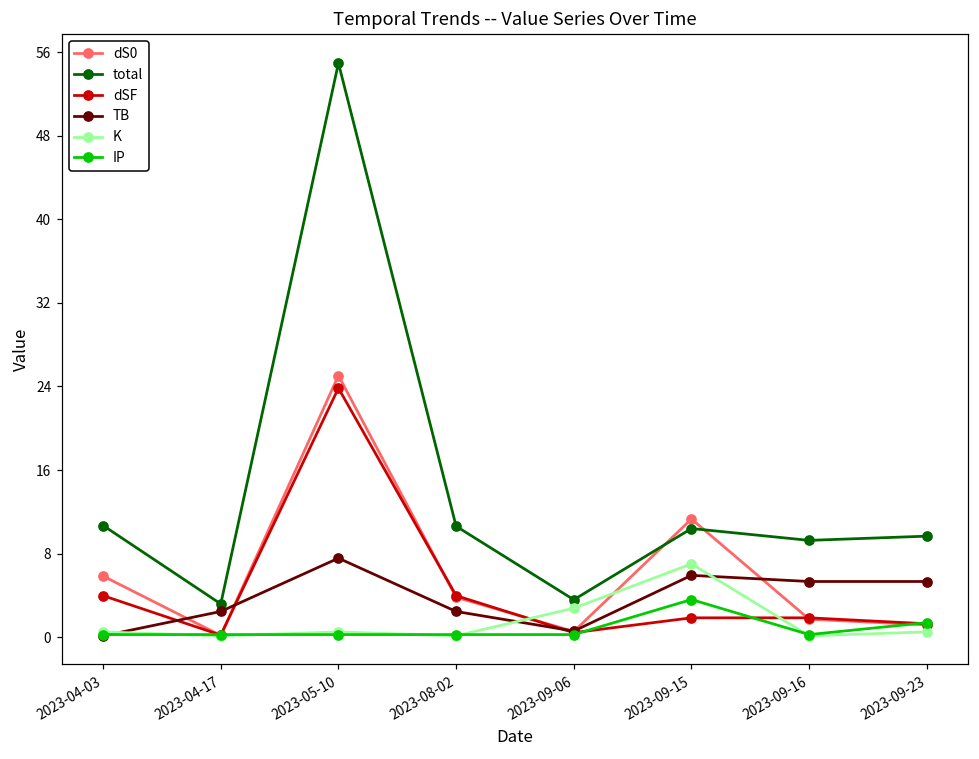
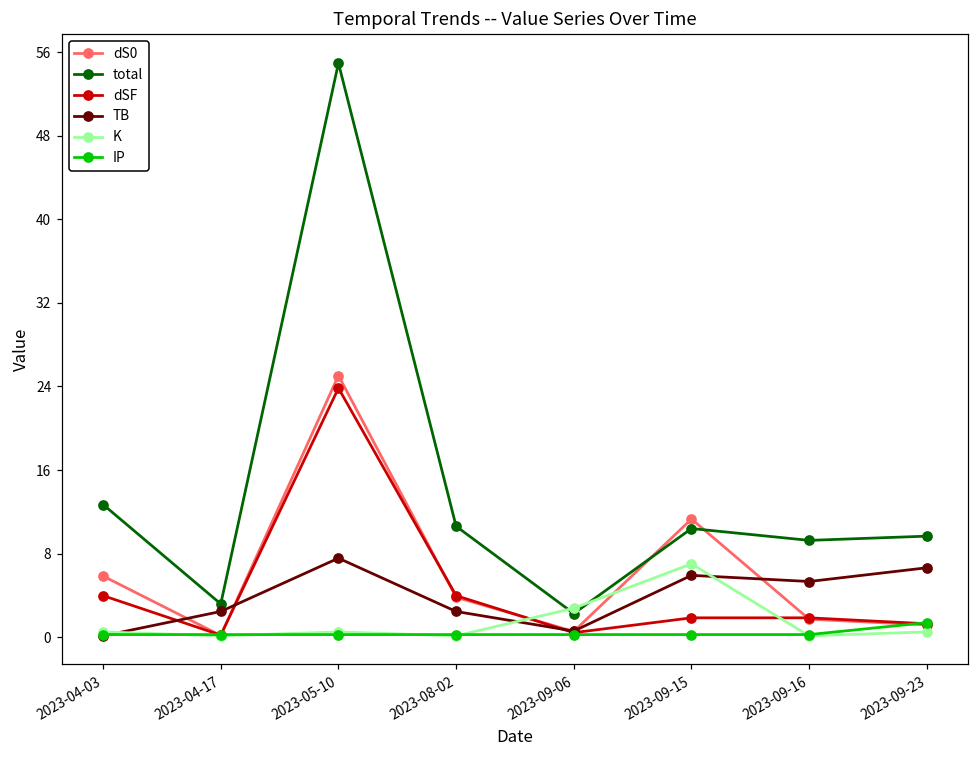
total, 2023-04-03: 11 -> 13
total, 2023-09-06: 4 -> 2
IP, 2023-09-15: 4 -> 0
TB, 2023-09-23: 5 -> 7
